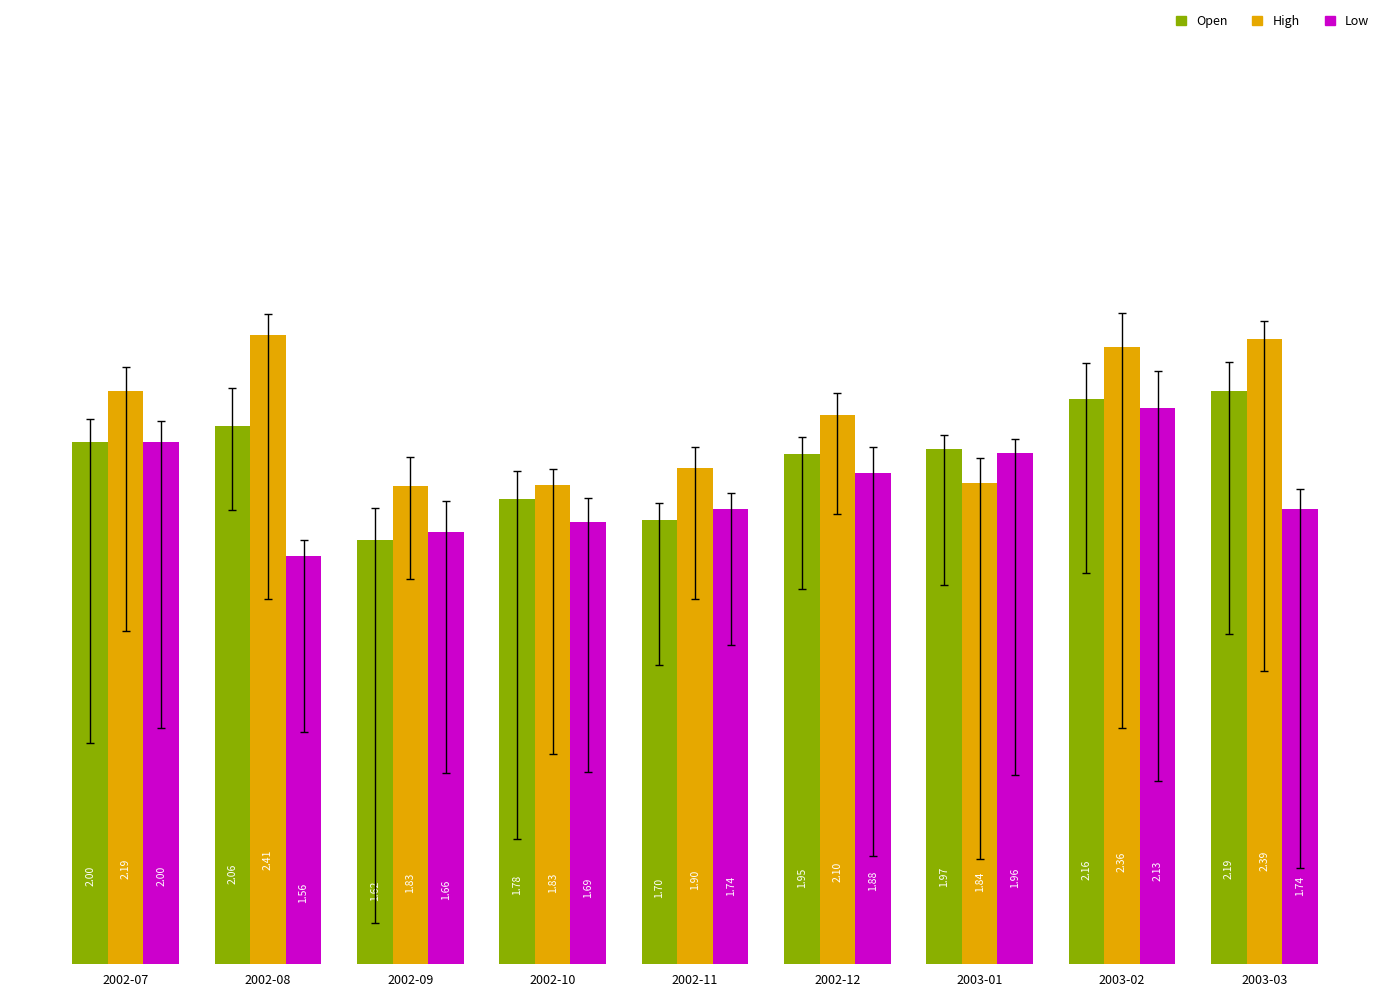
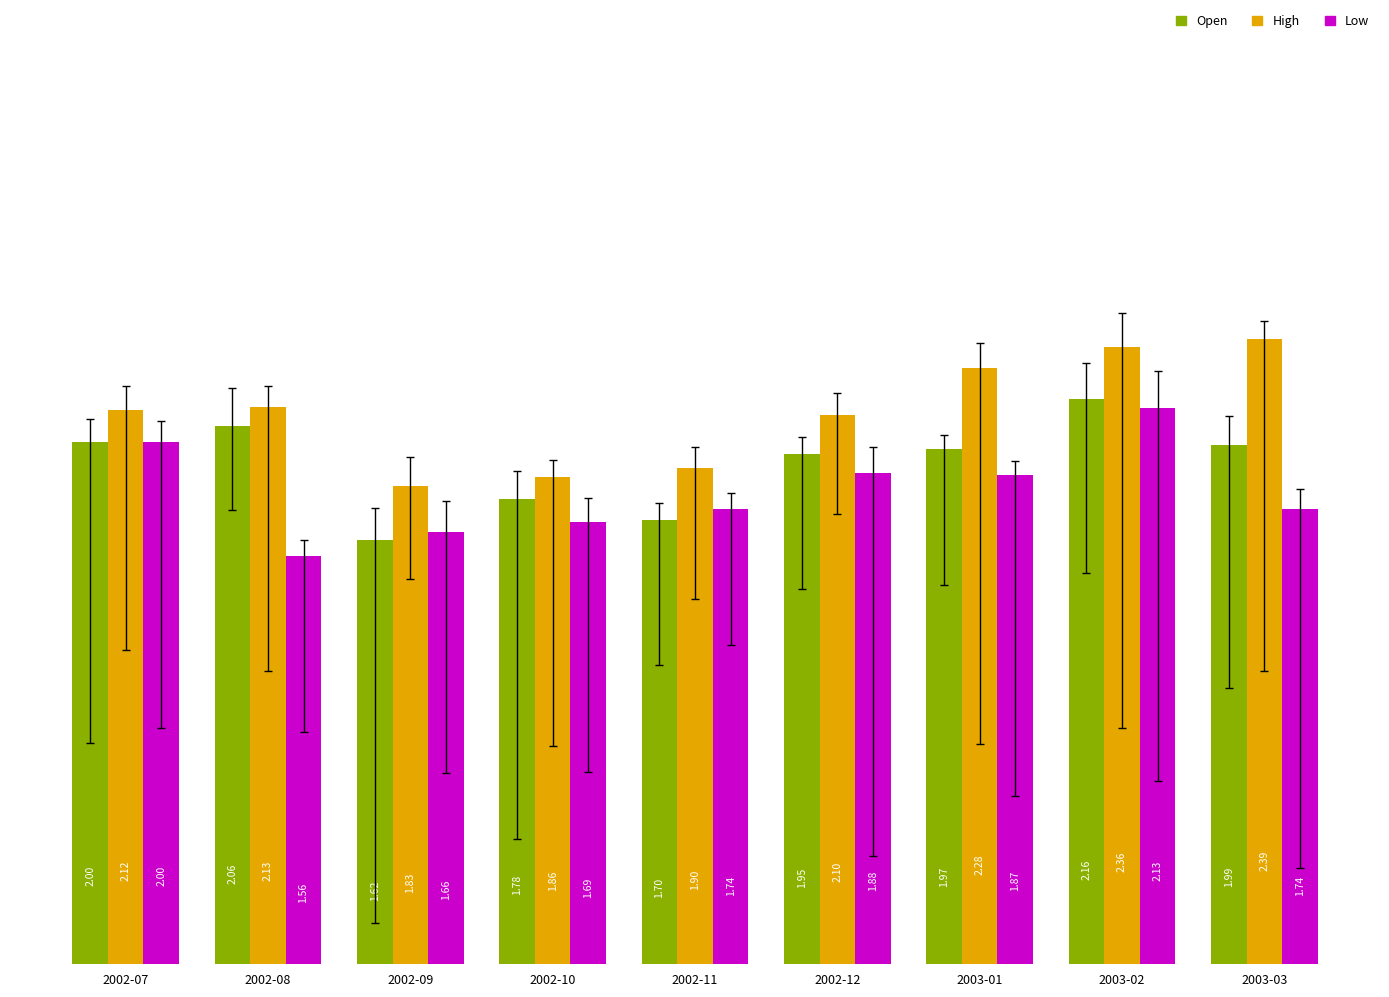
High, 2002-07: 2.19 -> 2.12
High, 2002-08: 2.41 -> 2.13
High, 2002-10: 1.83 -> 1.86
High, 2003-01: 1.84 -> 2.28
Low, 2003-01: 1.96 -> 1.87
Open, 2003-03: 2.19 -> 1.99
